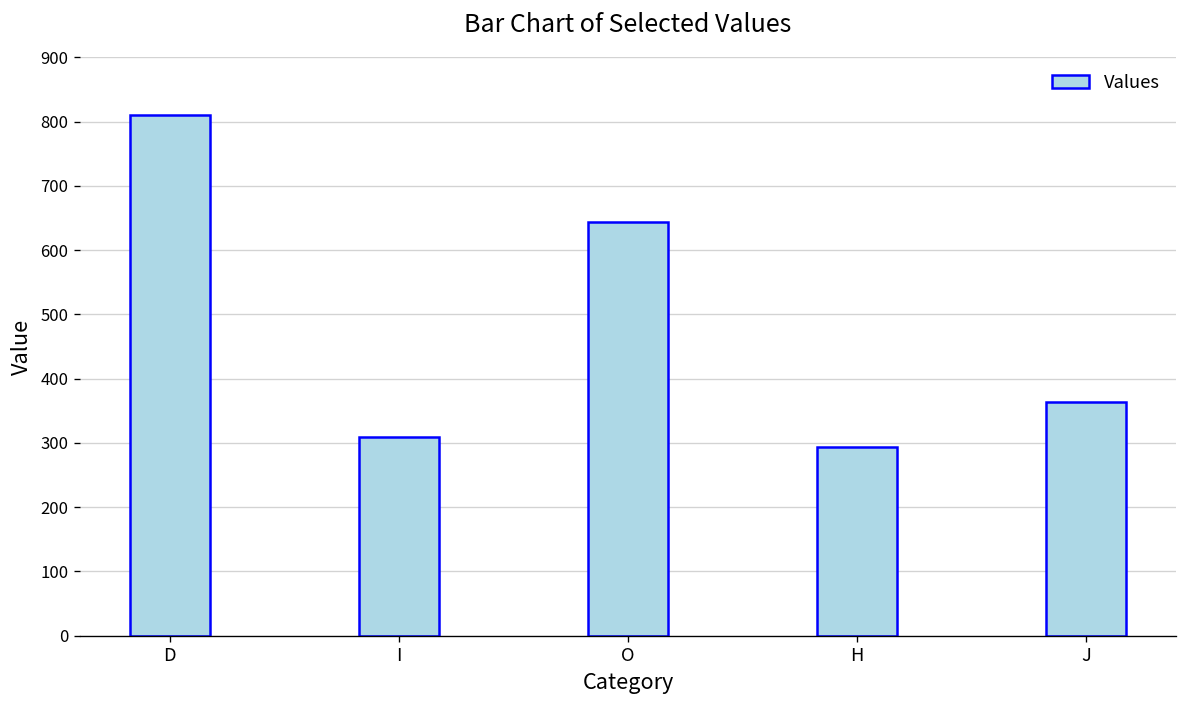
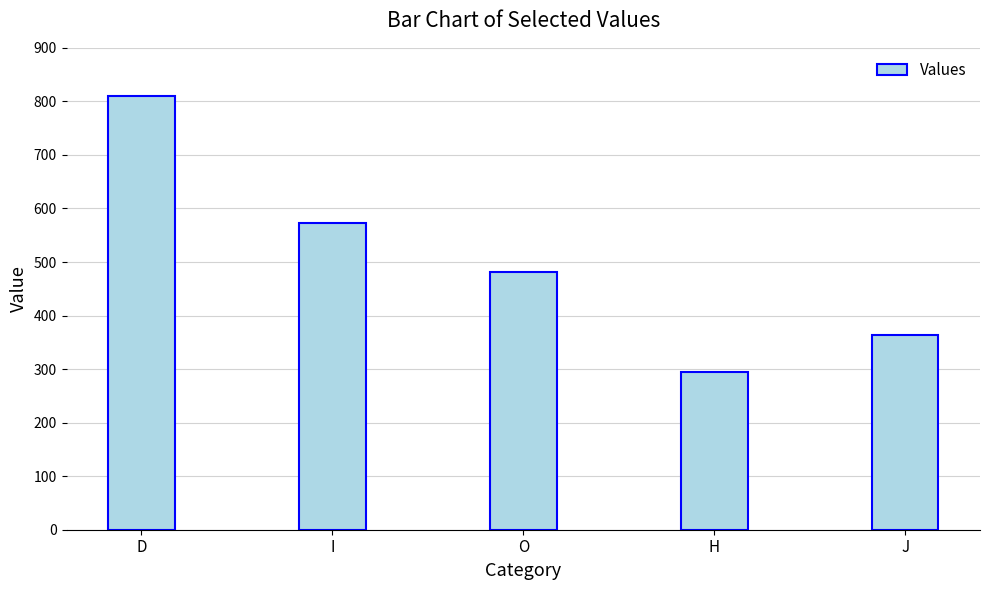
I: 310 -> 570
O: 640 -> 480
